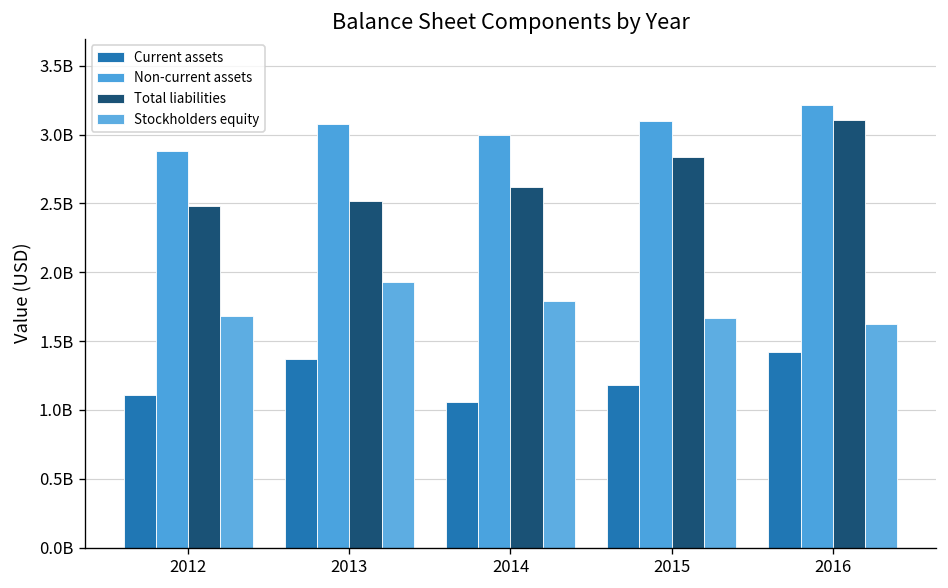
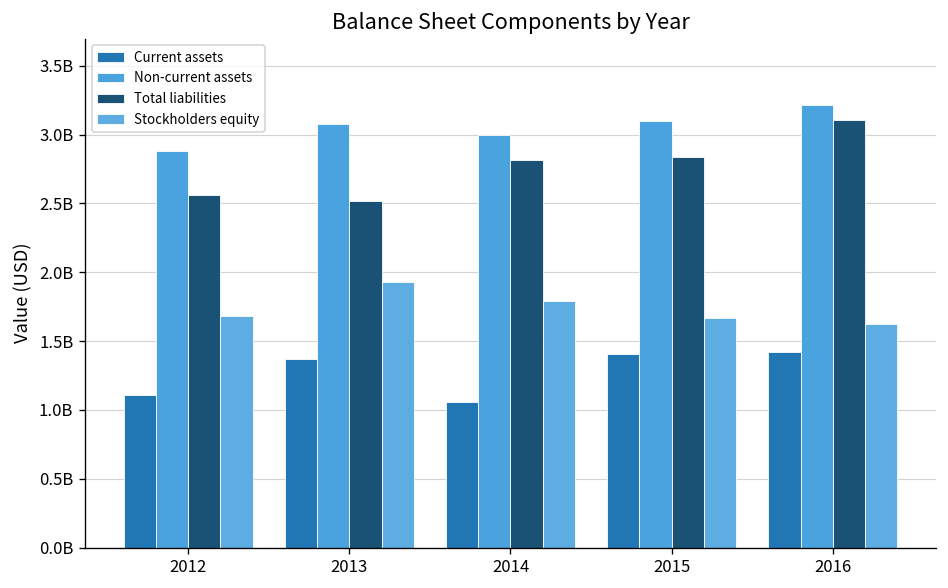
Total liabilities, 2012: 2480000000 -> 2560000000
Total liabilities, 2014: 2620000000 -> 2810000000
Current assets, 2015: 1180000000 -> 1410000000
